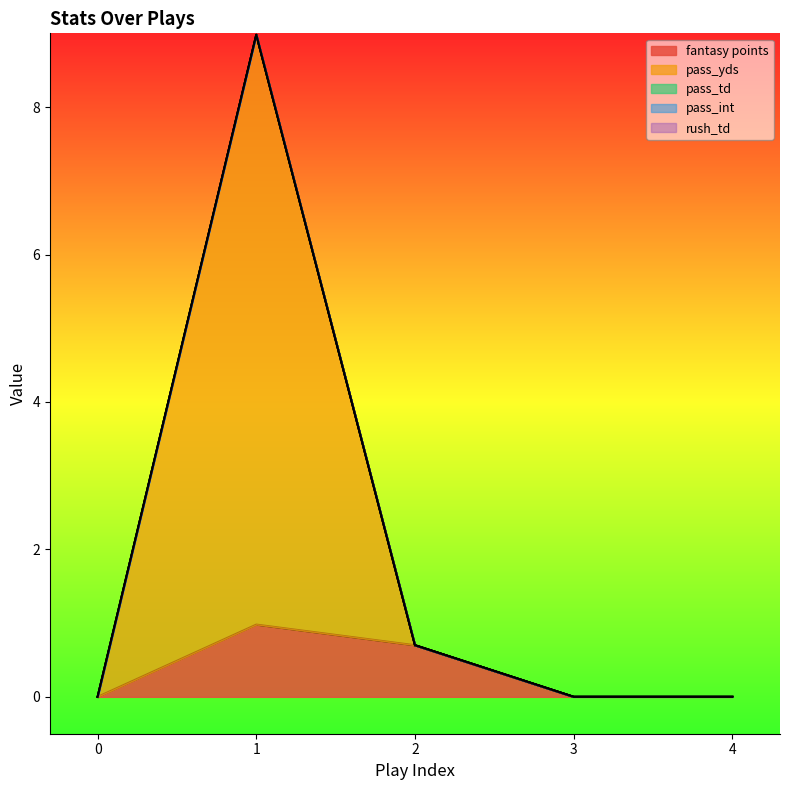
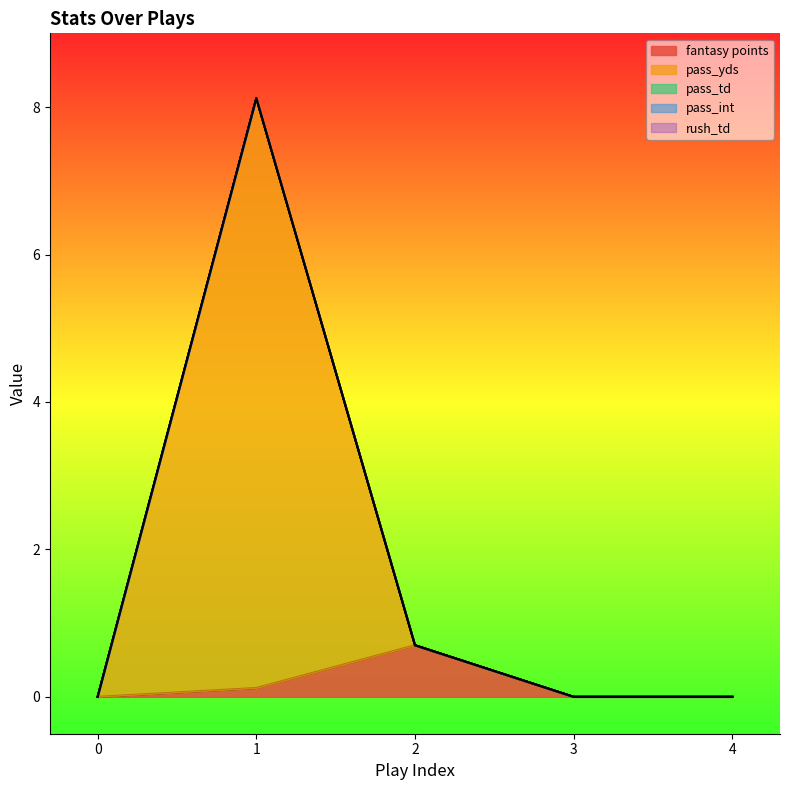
fantasy points, 1: 1.0 -> 0.1
